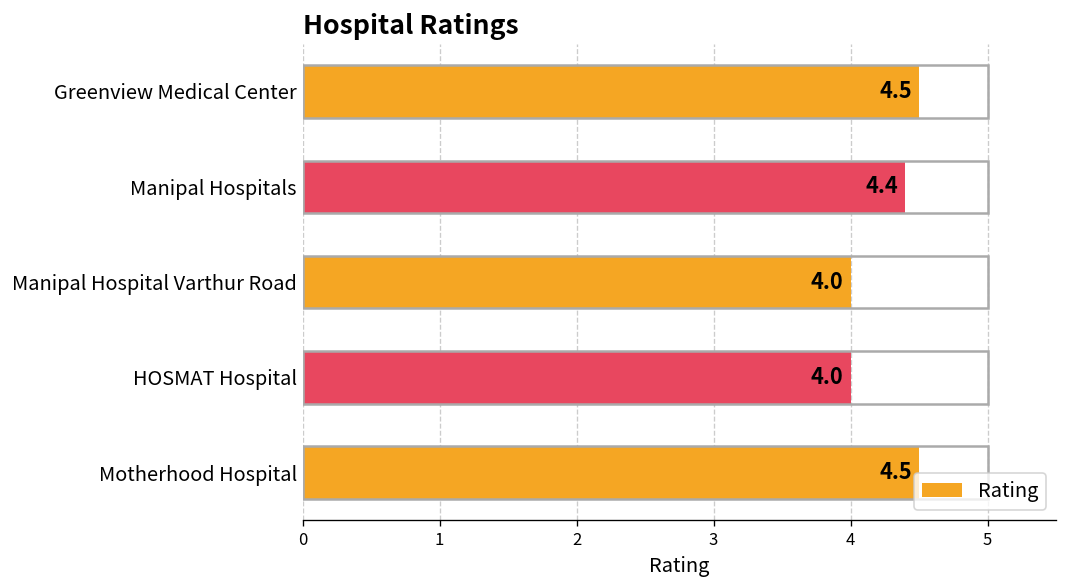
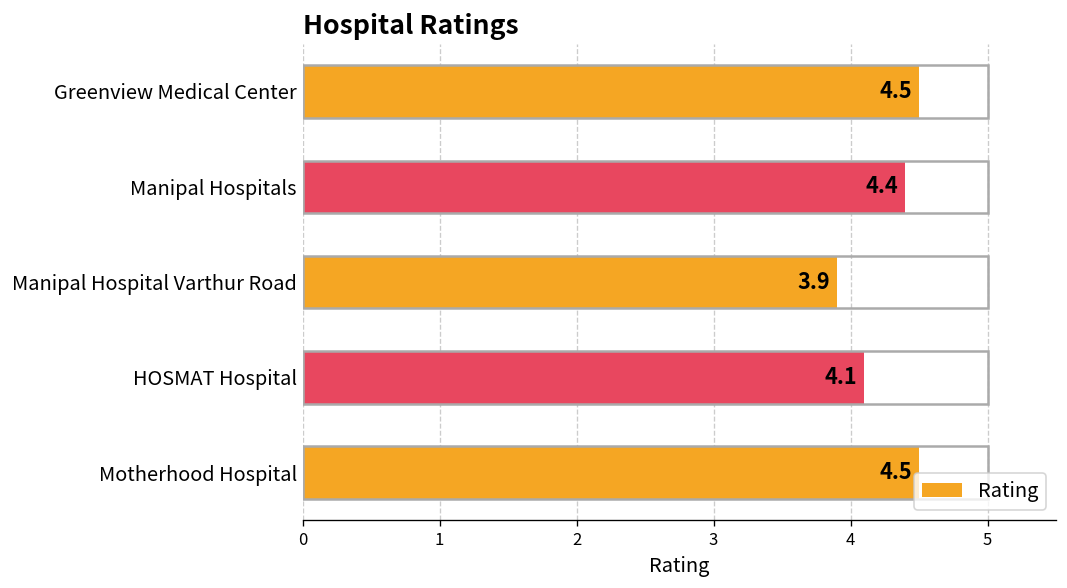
Manipal Hospital Varthur Road: 4.0 -> 3.9
HOSMAT Hospital: 4.0 -> 4.1
